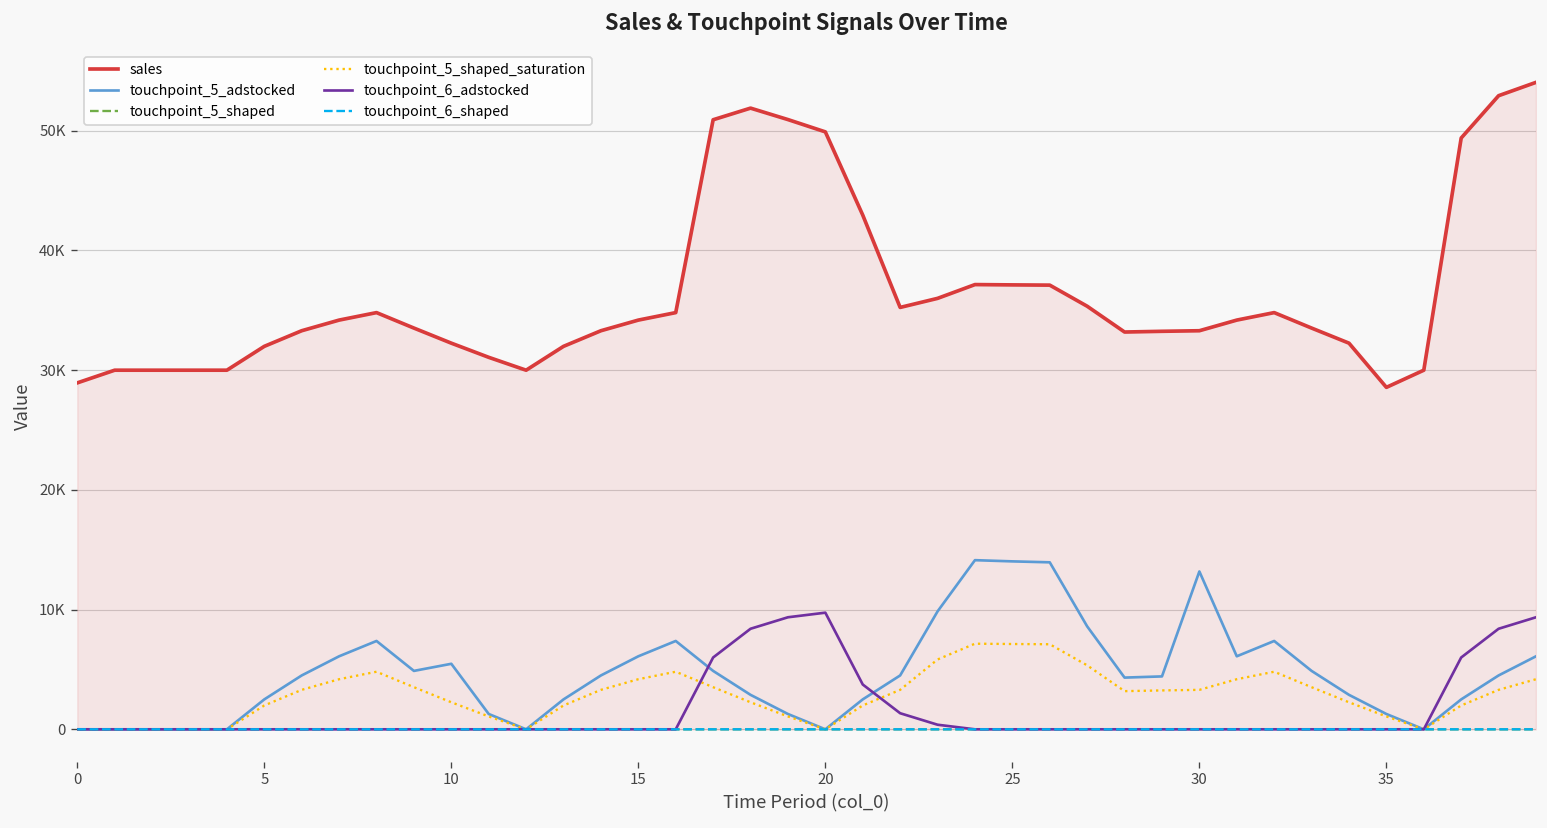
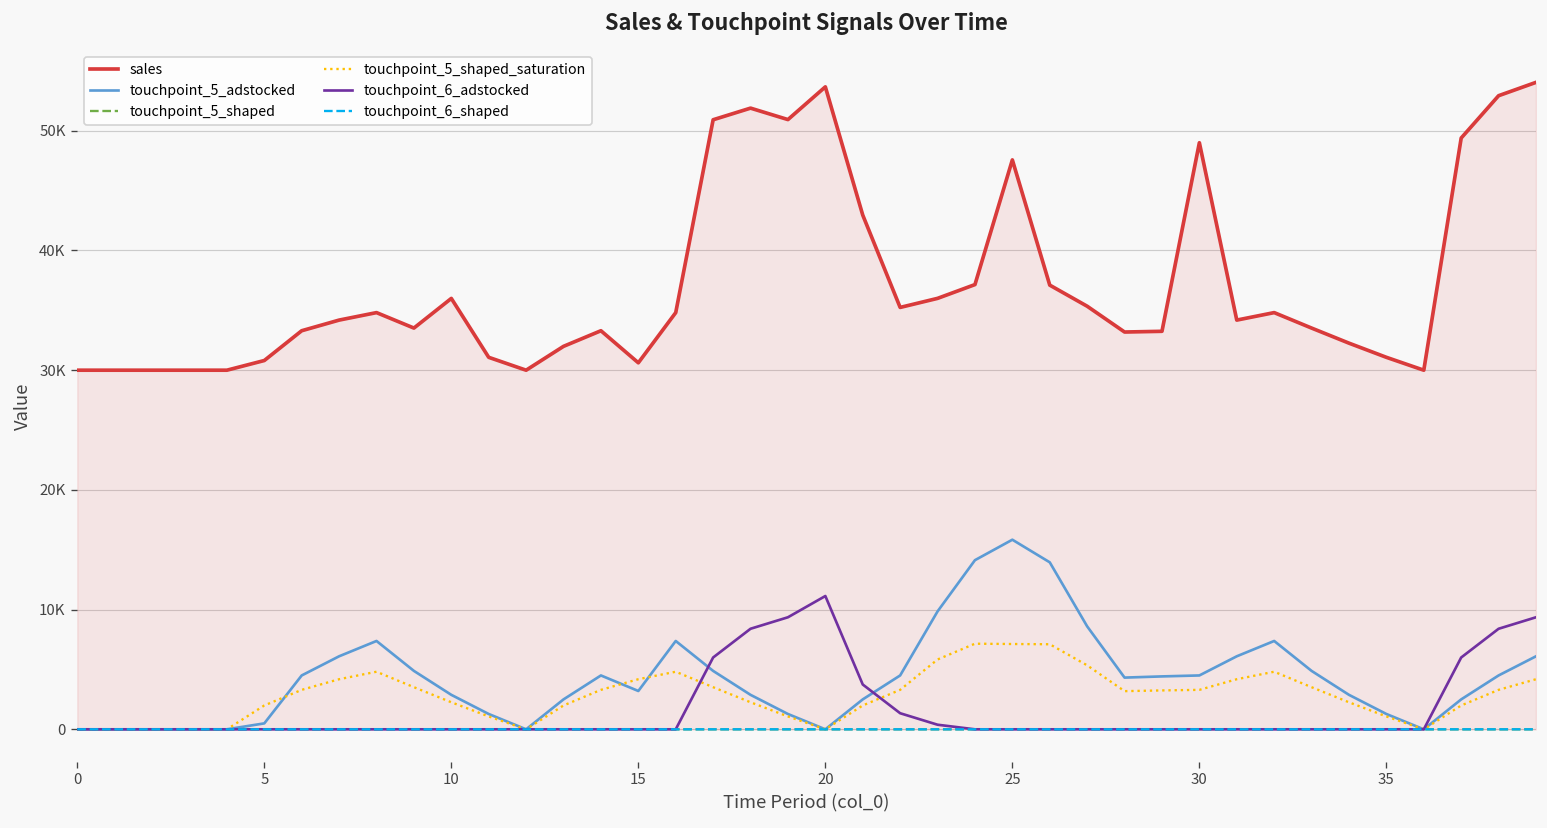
sales, 0: 29000 -> 30000
sales, 5: 32000 -> 31000
touchpoint_5_adstocked, 5: 3000 -> 0
sales, 10: 32000 -> 36000
touchpoint_5_adstocked, 10: 5000 -> 3000
sales, 15: 34000 -> 31000
touchpoint_5_adstocked, 15: 6000 -> 3000
sales, 20: 50000 -> 54000
touchpoint_6_adstocked, 20: 10000 -> 11000
sales, 25: 37000 -> 48000
touchpoint_5_adstocked, 25: 14000 -> 16000
sales, 30: 33000 -> 49000
touchpoint_5_adstocked, 30: 13000 -> 5000
sales, 35: 29000 -> 31000
